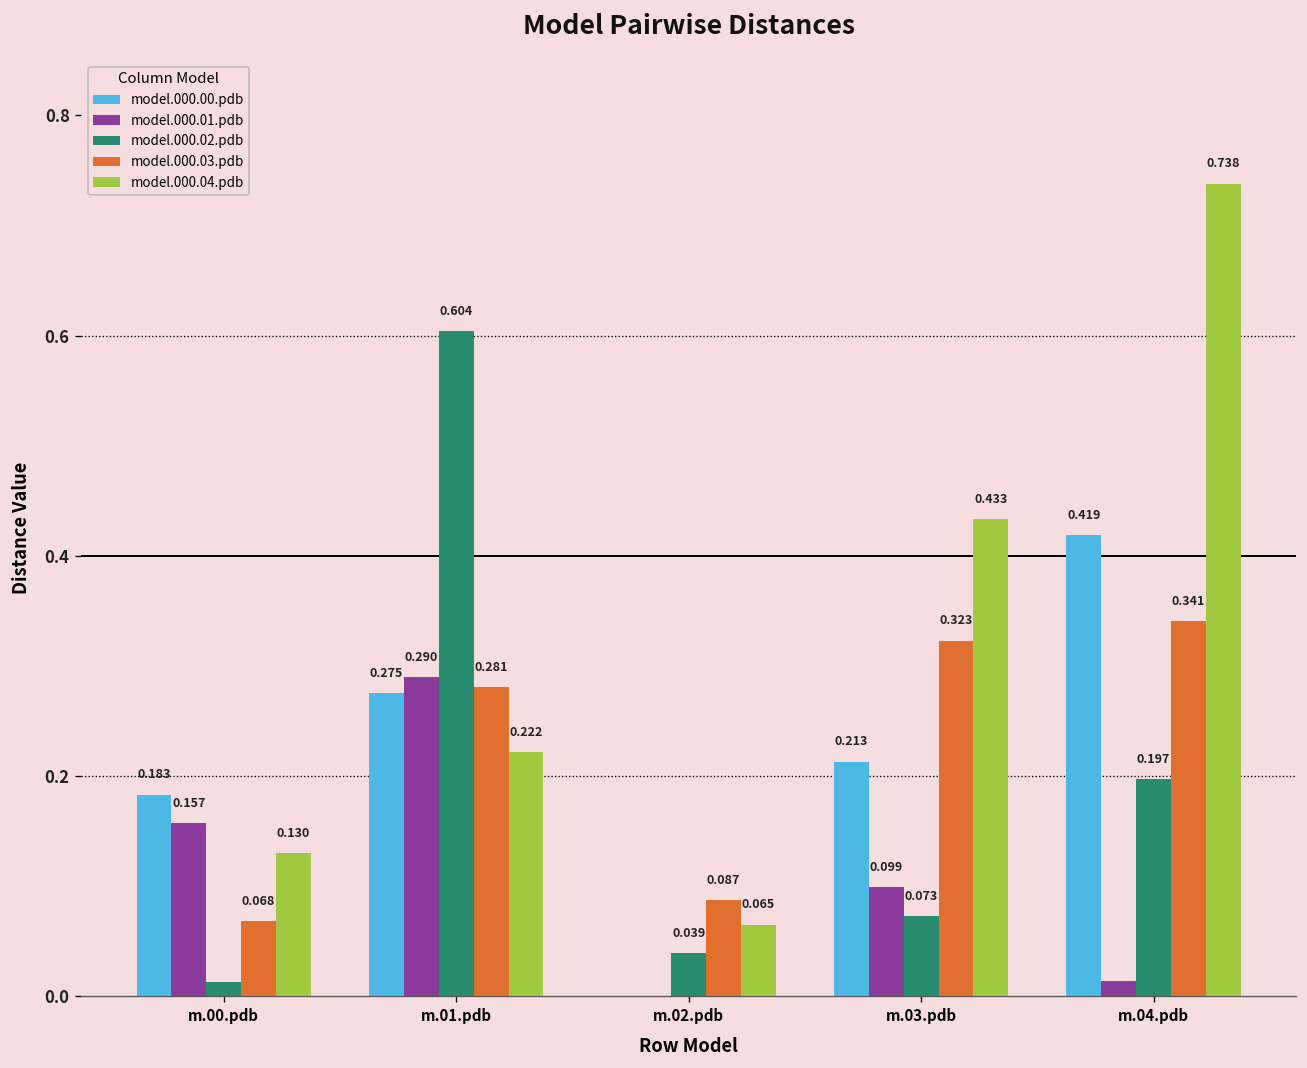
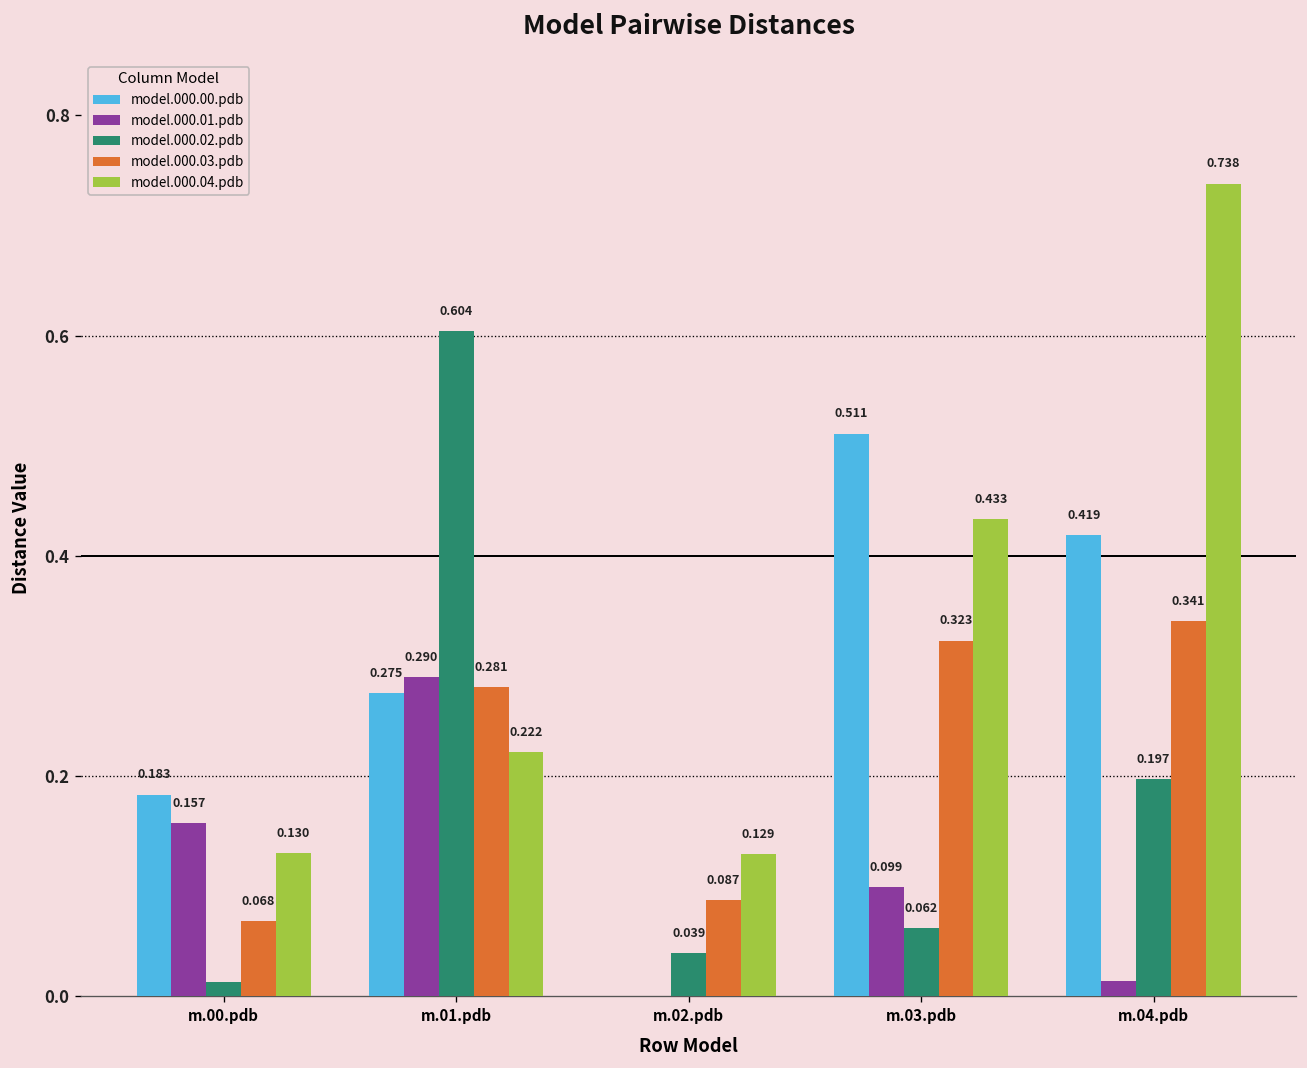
model.000.04.pdb, m.02.pdb: 0.065 -> 0.129
model.000.00.pdb, m.03.pdb: 0.213 -> 0.511
model.000.02.pdb, m.03.pdb: 0.073 -> 0.062
